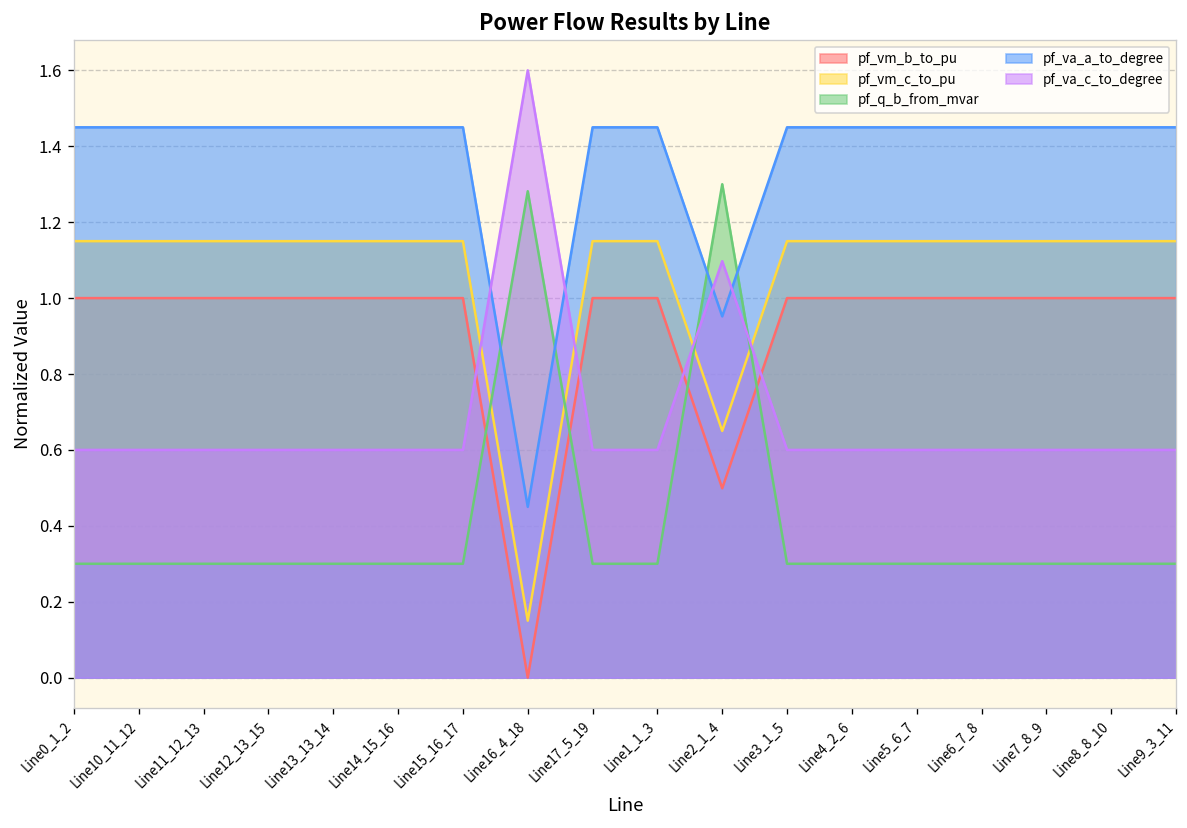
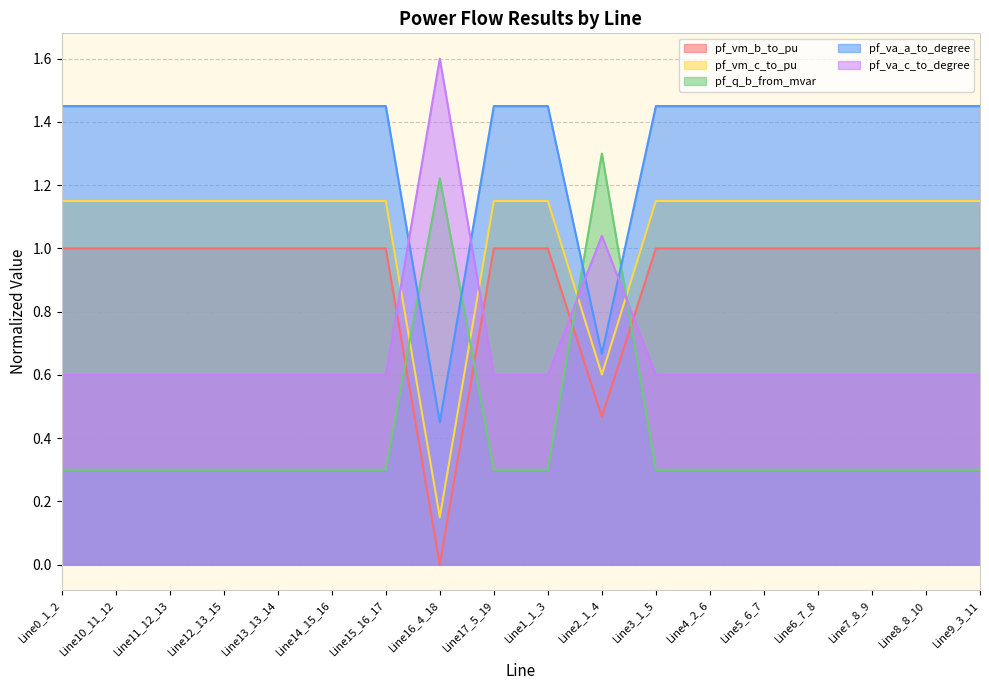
pf_q_b_from_mvar, Line16_4_18: 1.28 -> 1.22
pf_vm_b_to_pu, Line2_1_4: 0.50 -> 0.47
pf_vm_c_to_pu, Line2_1_4: 0.65 -> 0.60
pf_va_a_to_degree, Line2_1_4: 0.95 -> 0.67
pf_va_c_to_degree, Line2_1_4: 1.10 -> 1.04
